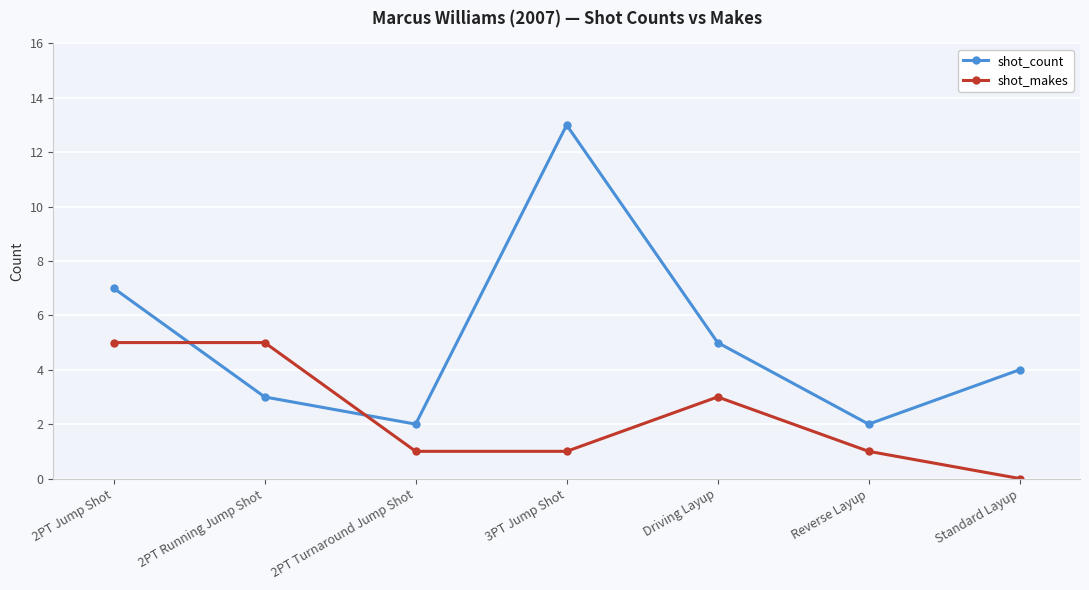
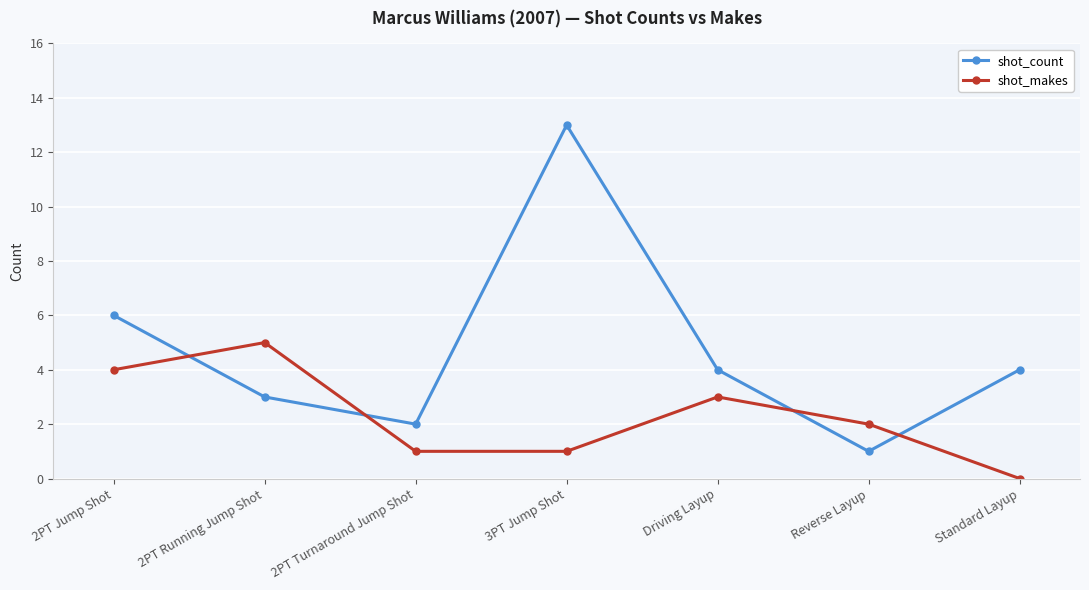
shot_count, 2PT Jump Shot: 7 -> 6
shot_makes, 2PT Jump Shot: 5 -> 4
shot_count, Driving Layup: 5 -> 4
shot_count, Reverse Layup: 2 -> 1
shot_makes, Reverse Layup: 1 -> 2
